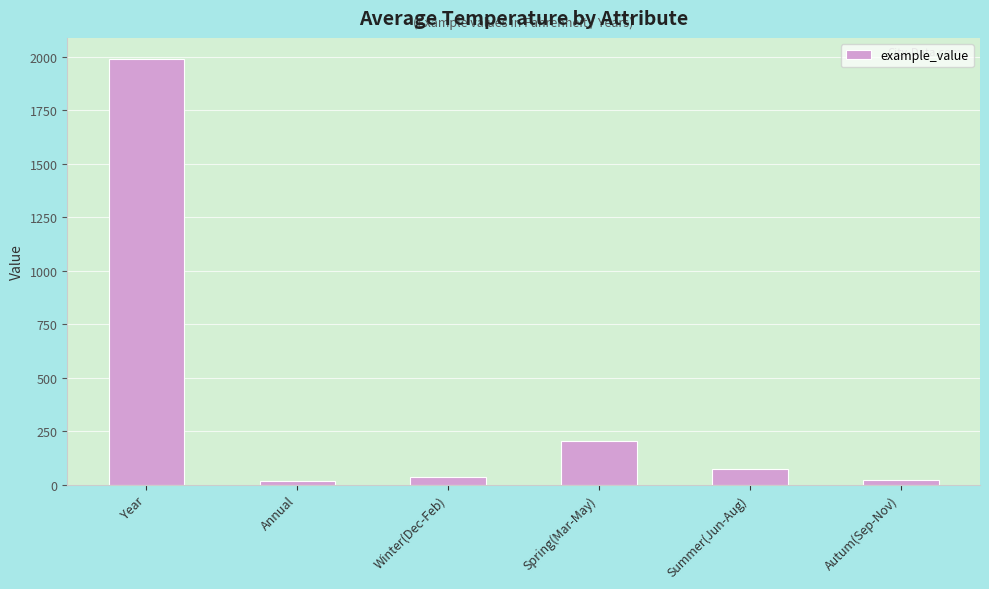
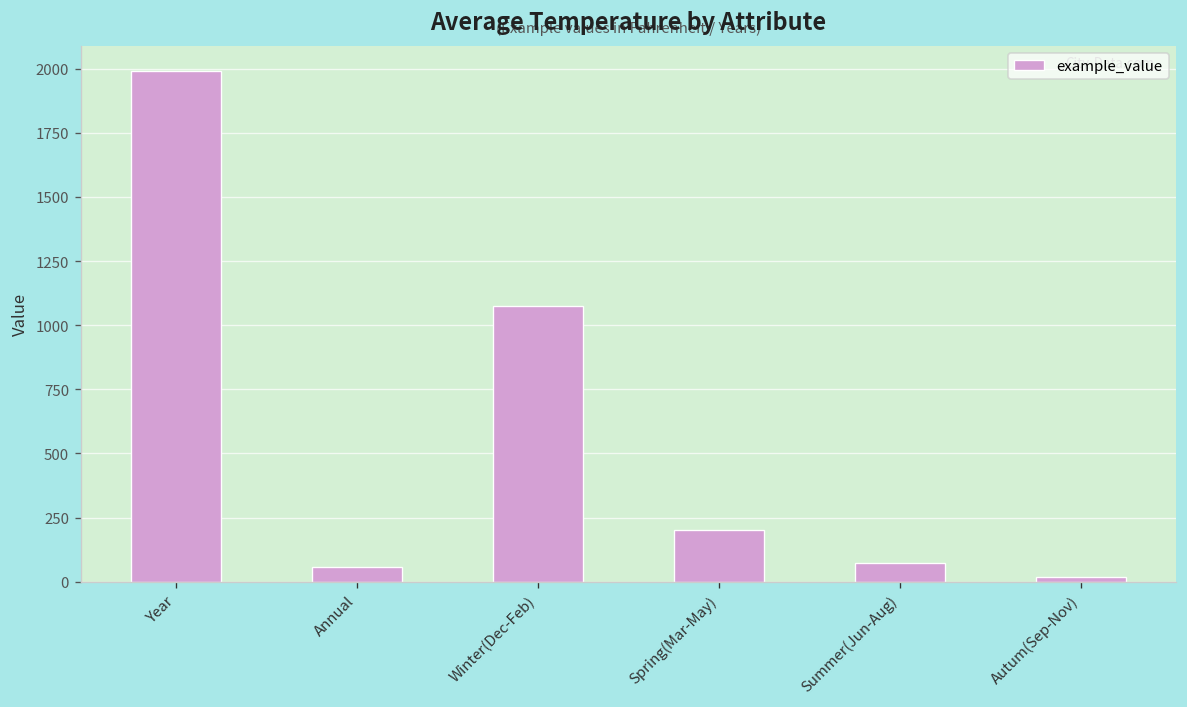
Annual: 20 -> 60
Winter(Dec-Feb): 40 -> 1070
